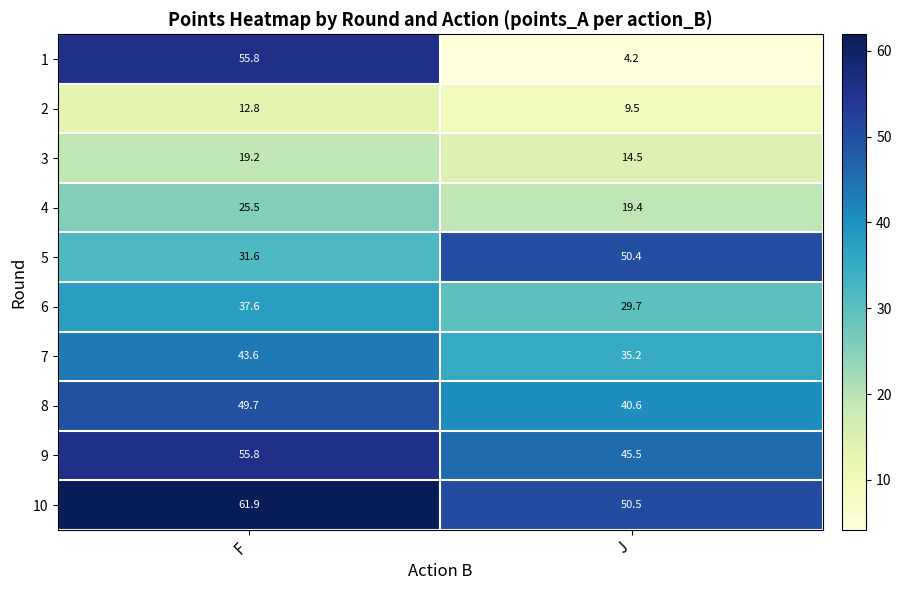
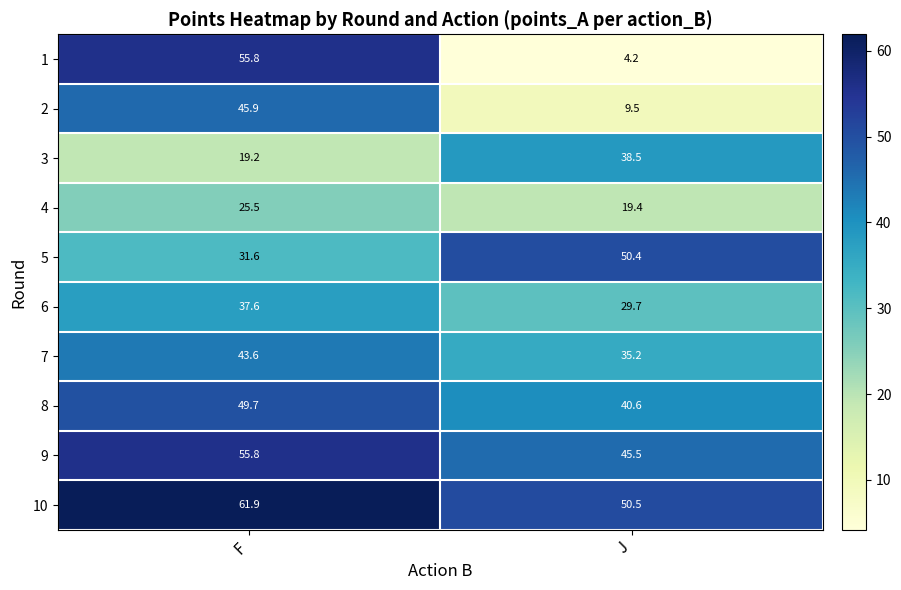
2, F: 12.8 -> 45.9
3, J: 14.5 -> 38.5
